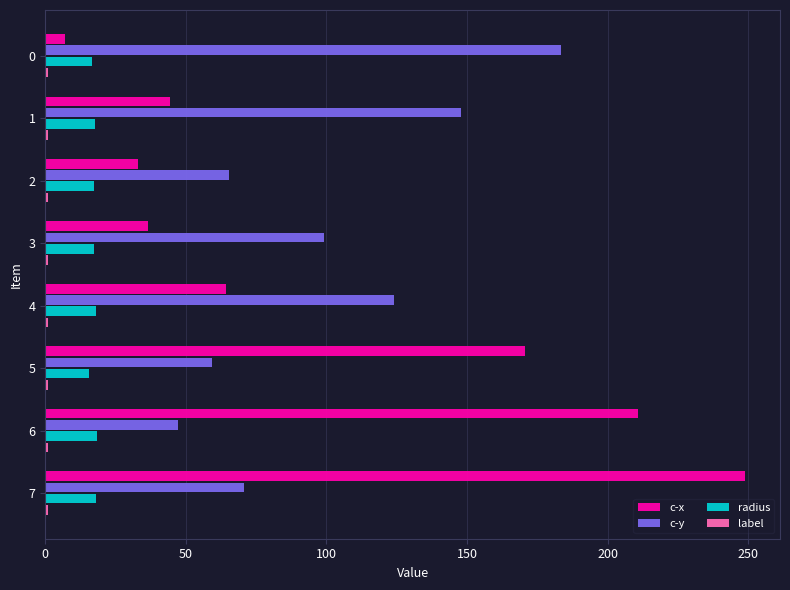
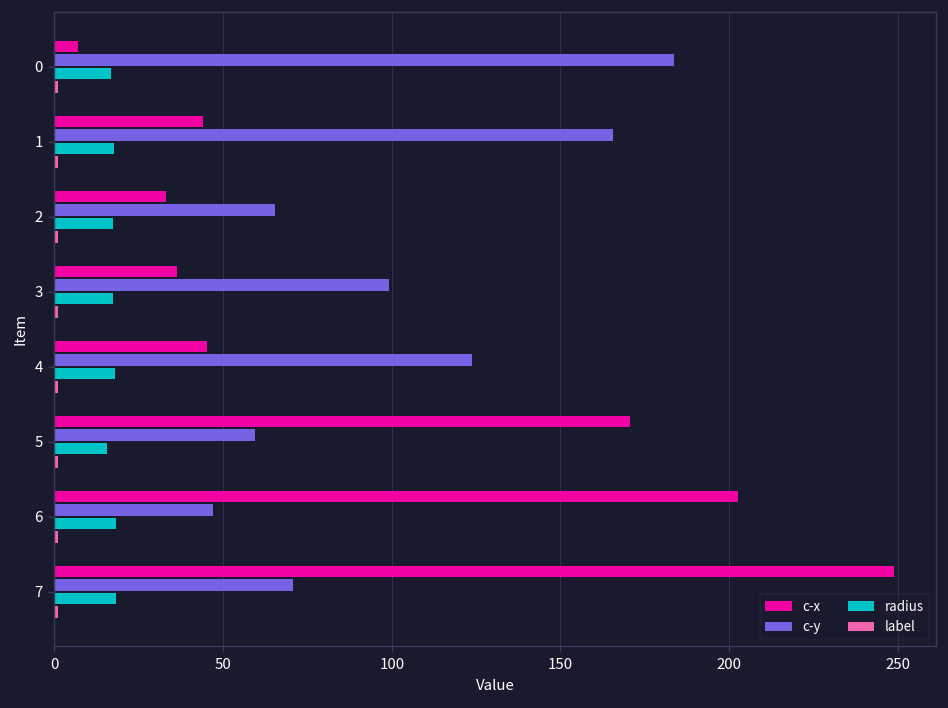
c-y, 1: 148 -> 166
c-x, 4: 64 -> 45
c-x, 6: 211 -> 203
